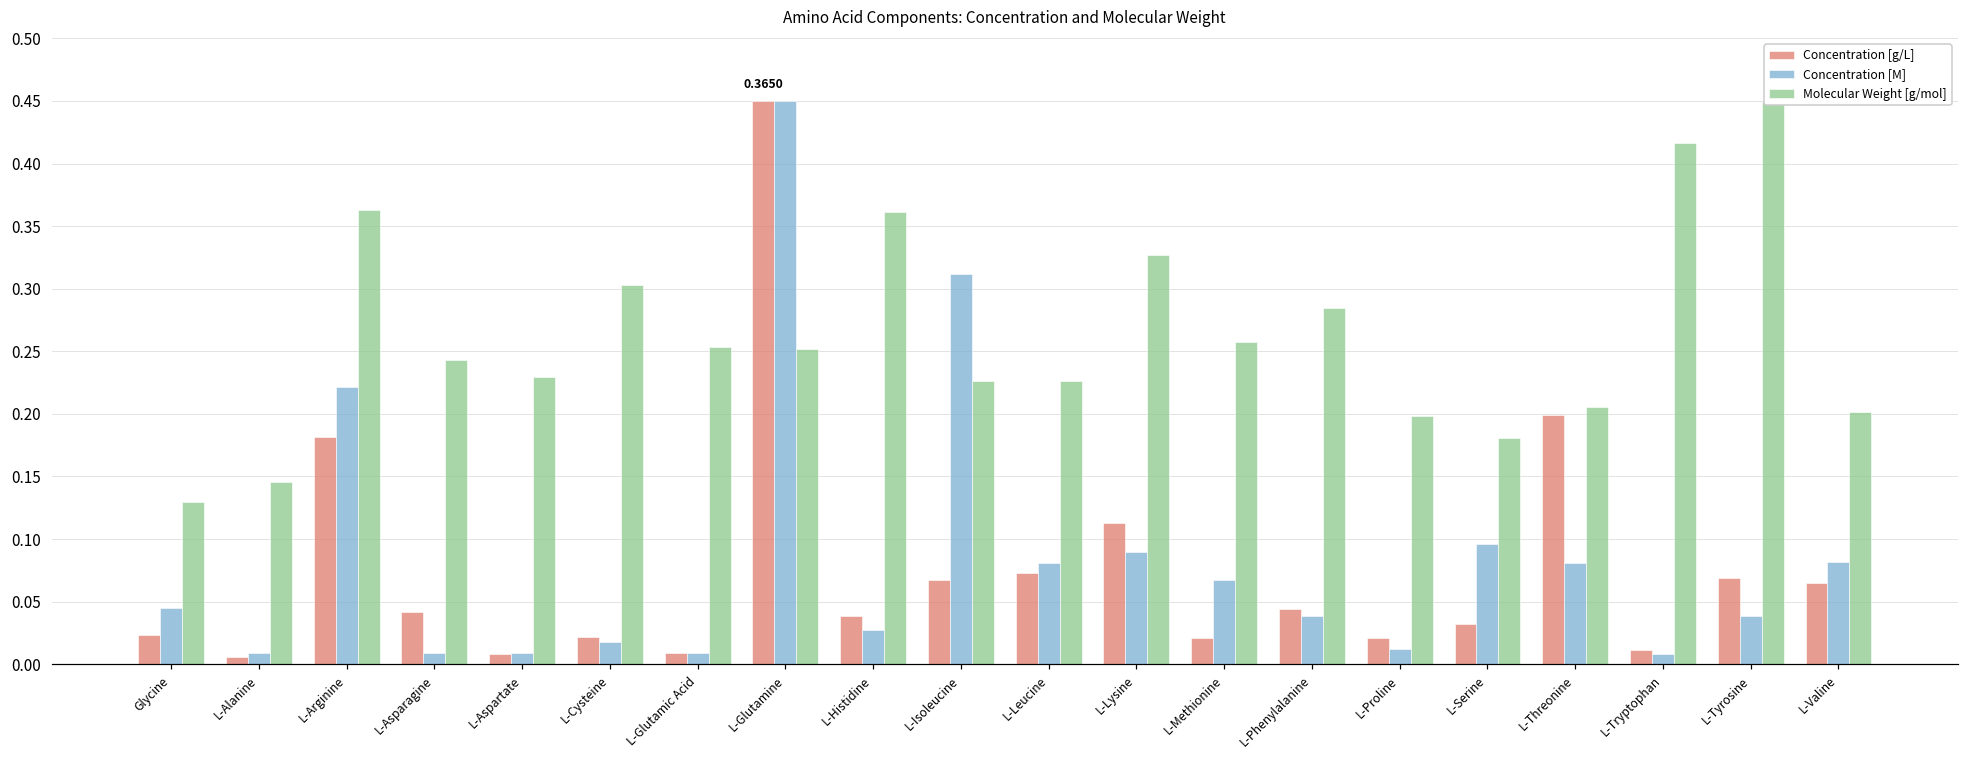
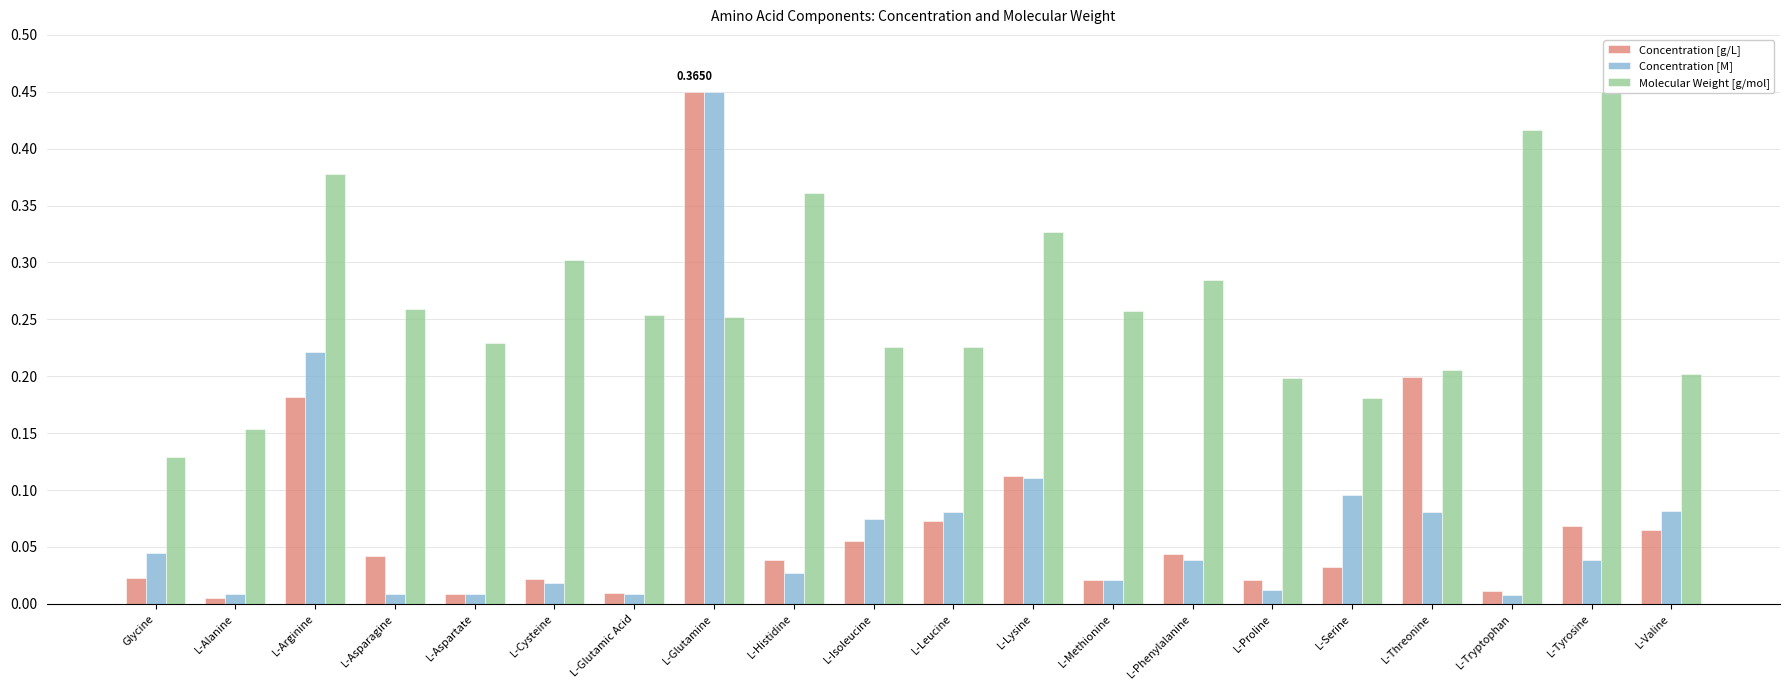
Molecular Weight [g/mol], L-Alanine: 0.146 -> 0.153
Molecular Weight [g/mol], L-Arginine: 0.363 -> 0.378
Molecular Weight [g/mol], L-Asparagine: 0.243 -> 0.259
Concentration [g/L], L-Isoleucine: 0.067 -> 0.055
Concentration [M], L-Isoleucine: 0.312 -> 0.075
Concentration [M], L-Lysine: 0.090 -> 0.111
Concentration [M], L-Methionine: 0.067 -> 0.021
